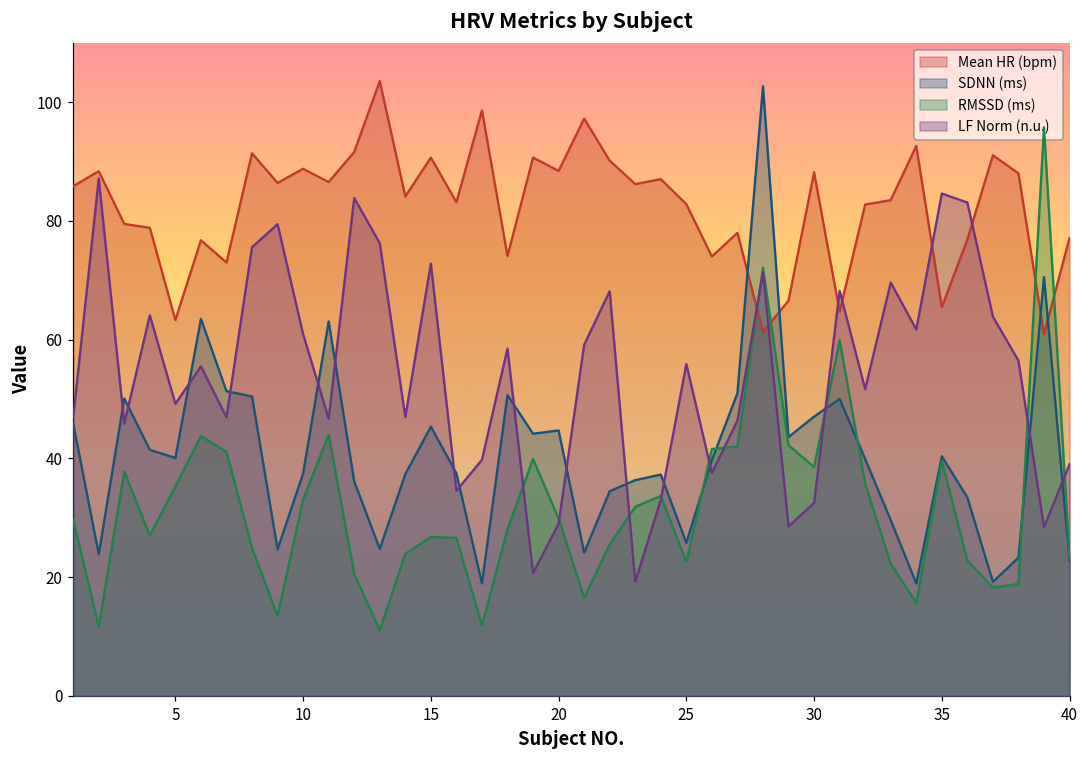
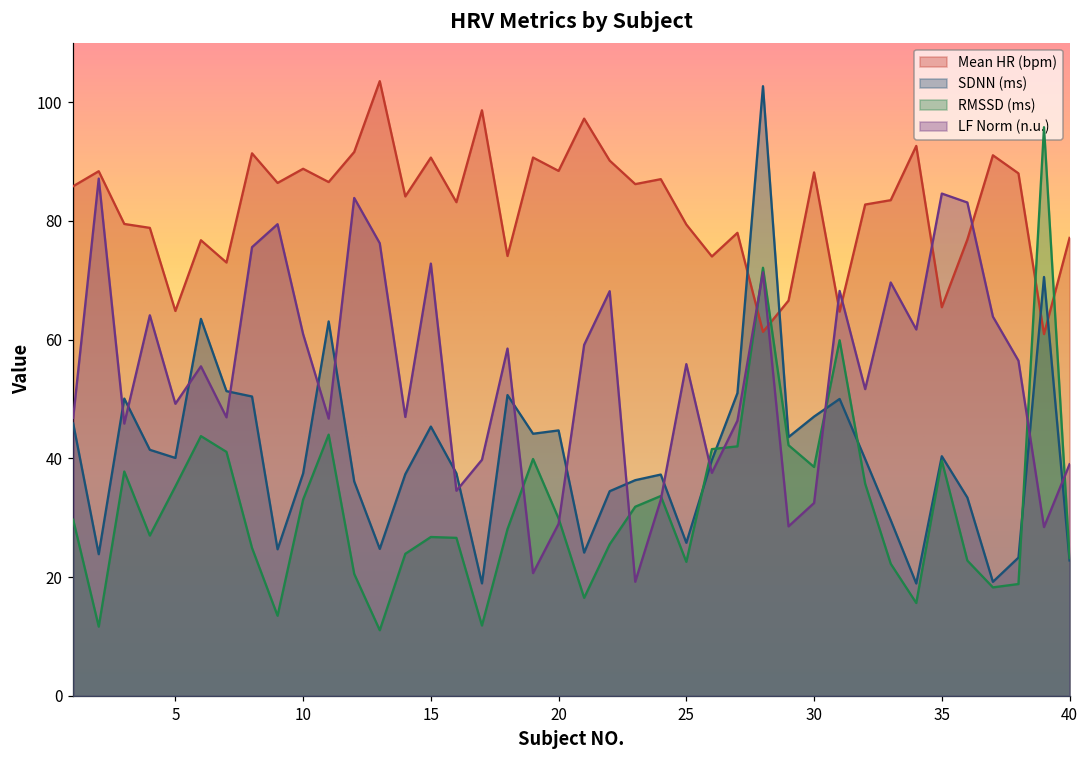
Mean HR (bpm), 5: 63 -> 65
Mean HR (bpm), 25: 83 -> 79
